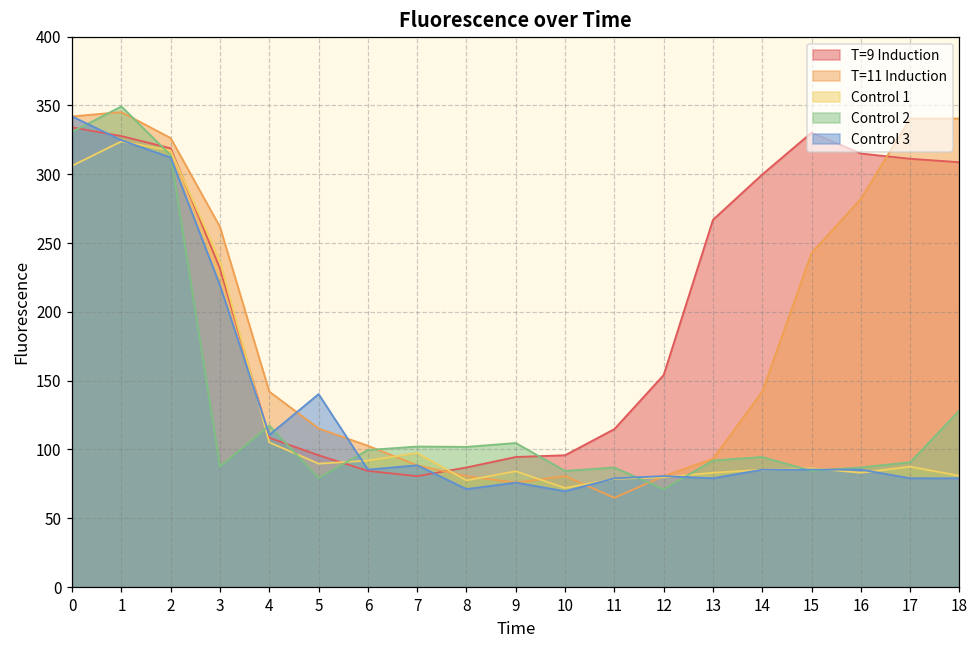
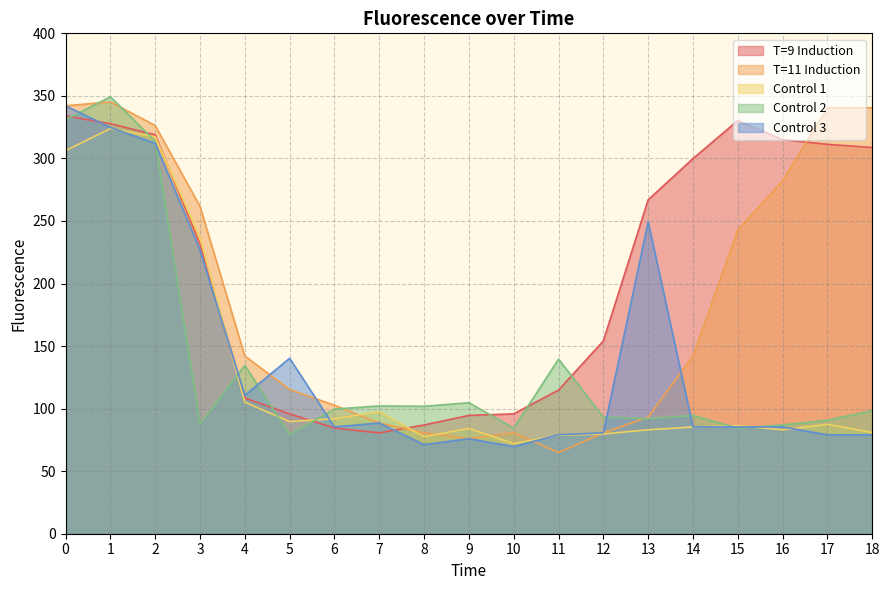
Control 3, 3: 219 -> 227
Control 2, 4: 117 -> 135
Control 2, 11: 87 -> 140
Control 2, 12: 71 -> 93
Control 3, 13: 79 -> 249
Control 2, 18: 128 -> 98
